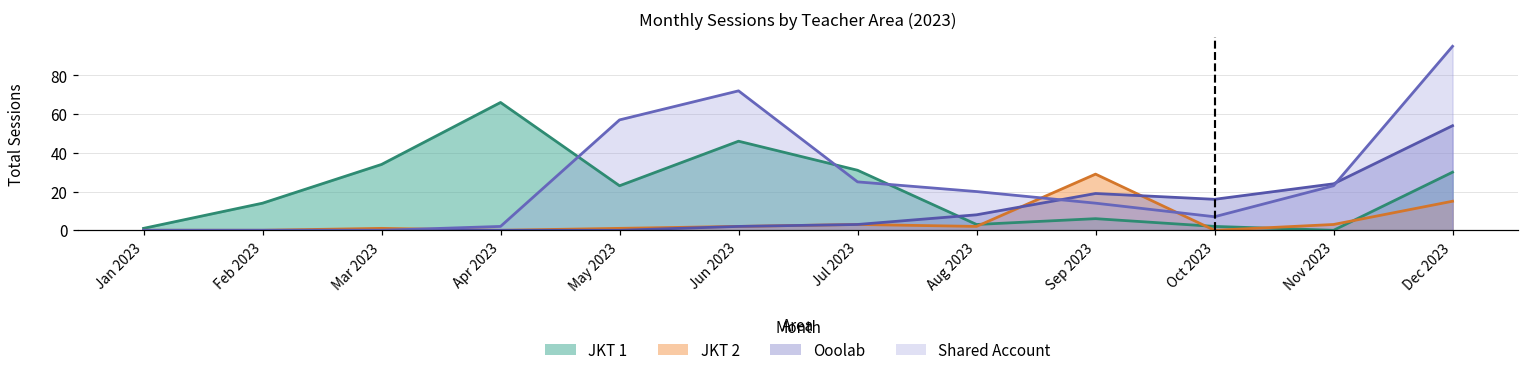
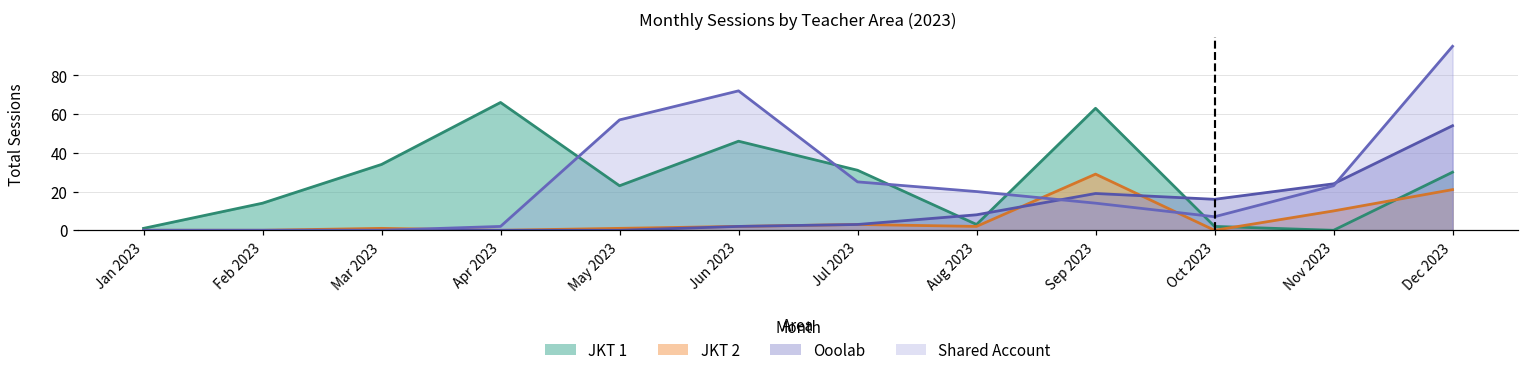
JKT 1, Sep 2023: 6 -> 63
JKT 2, Nov 2023: 3 -> 10
JKT 2, Dec 2023: 15 -> 21
